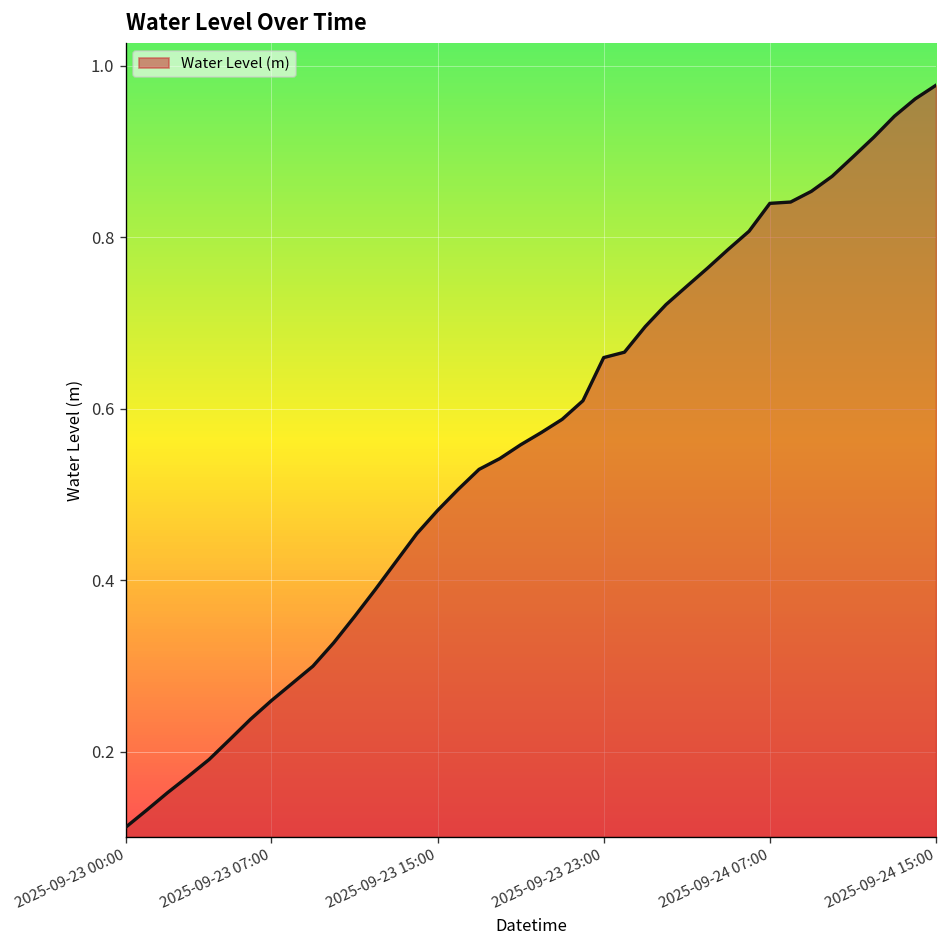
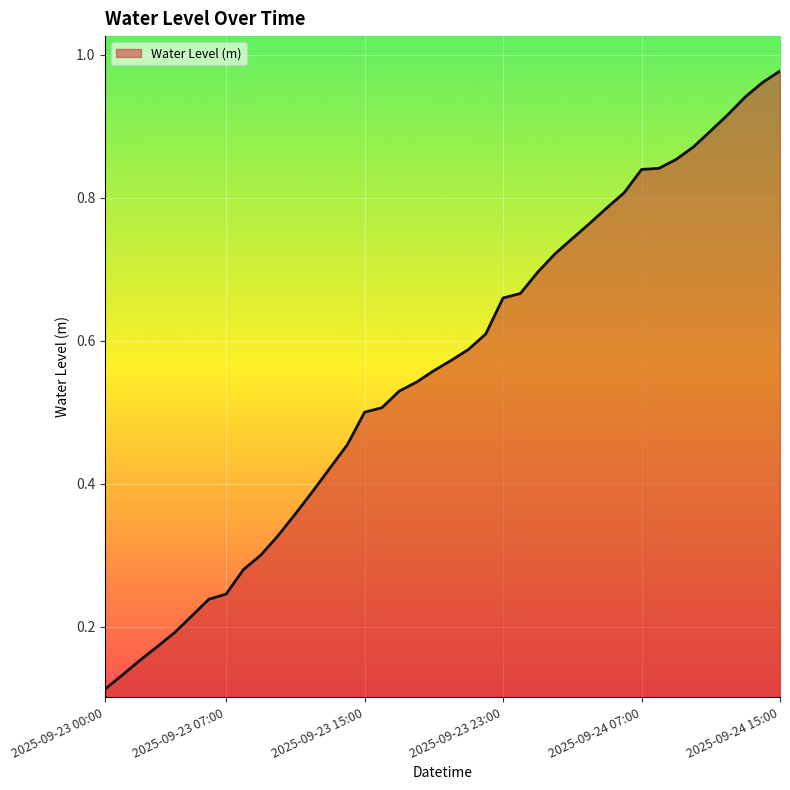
2025-09-23 07:00: 0.26 -> 0.25
2025-09-23 15:00: 0.48 -> 0.50
